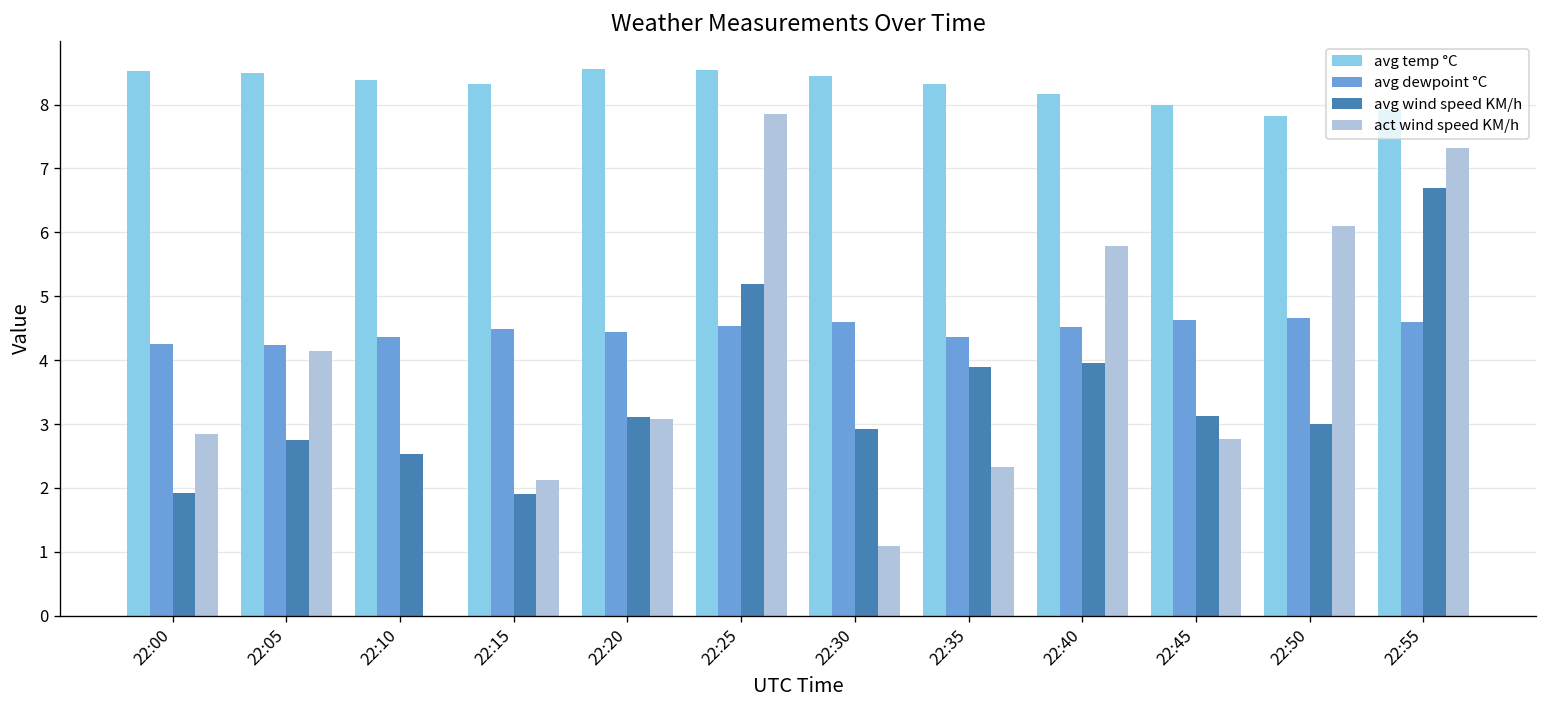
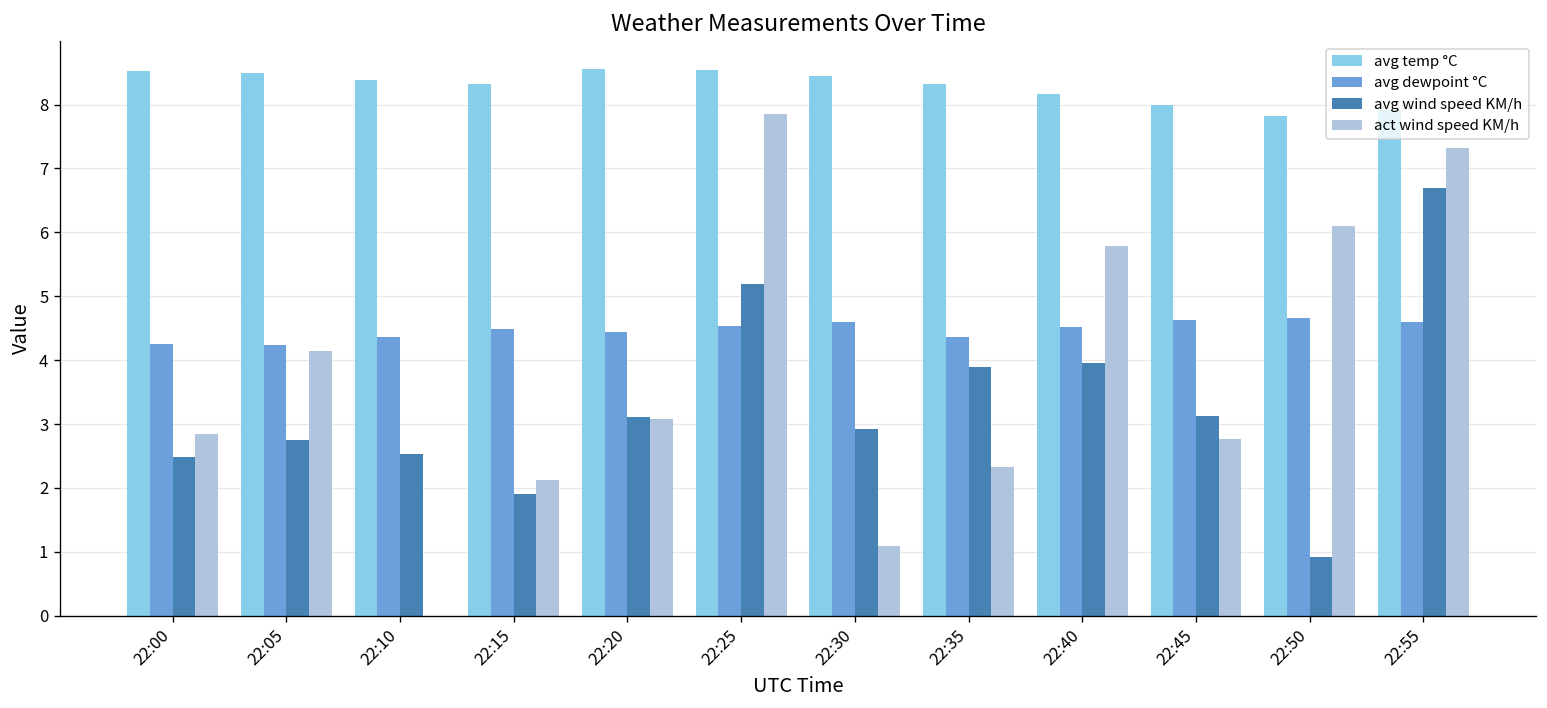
avg wind speed KM/h, 22:00: 1.9 -> 2.5
avg wind speed KM/h, 22:50: 3.0 -> 0.9
